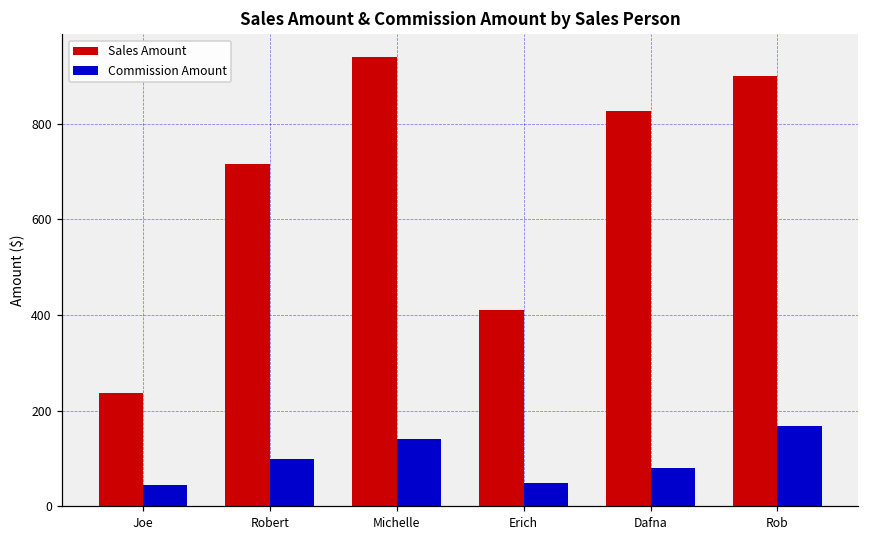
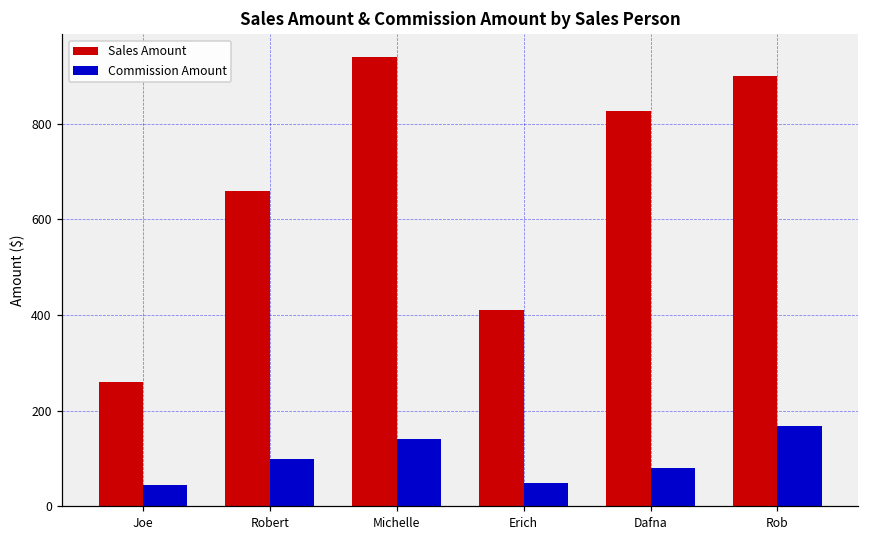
Sales Amount, Joe: 240 -> 260
Sales Amount, Robert: 720 -> 660
